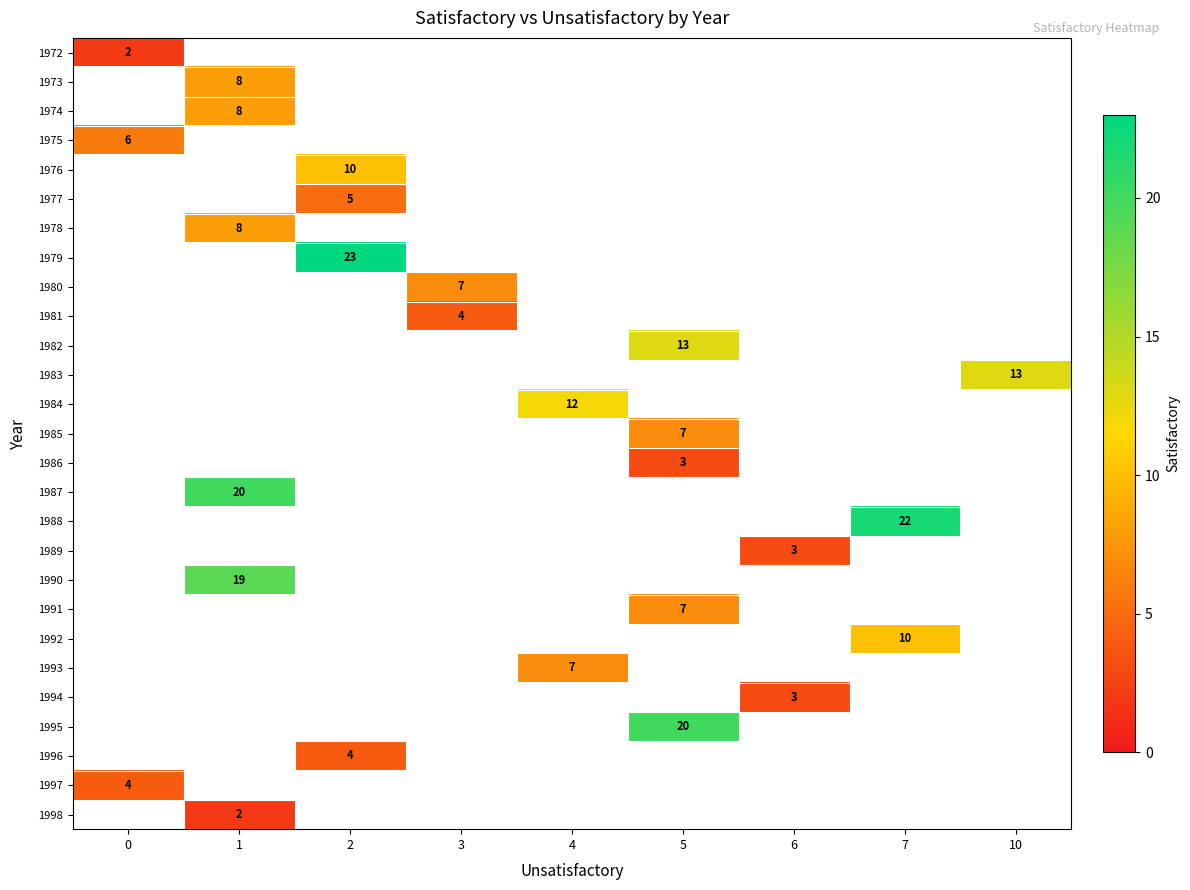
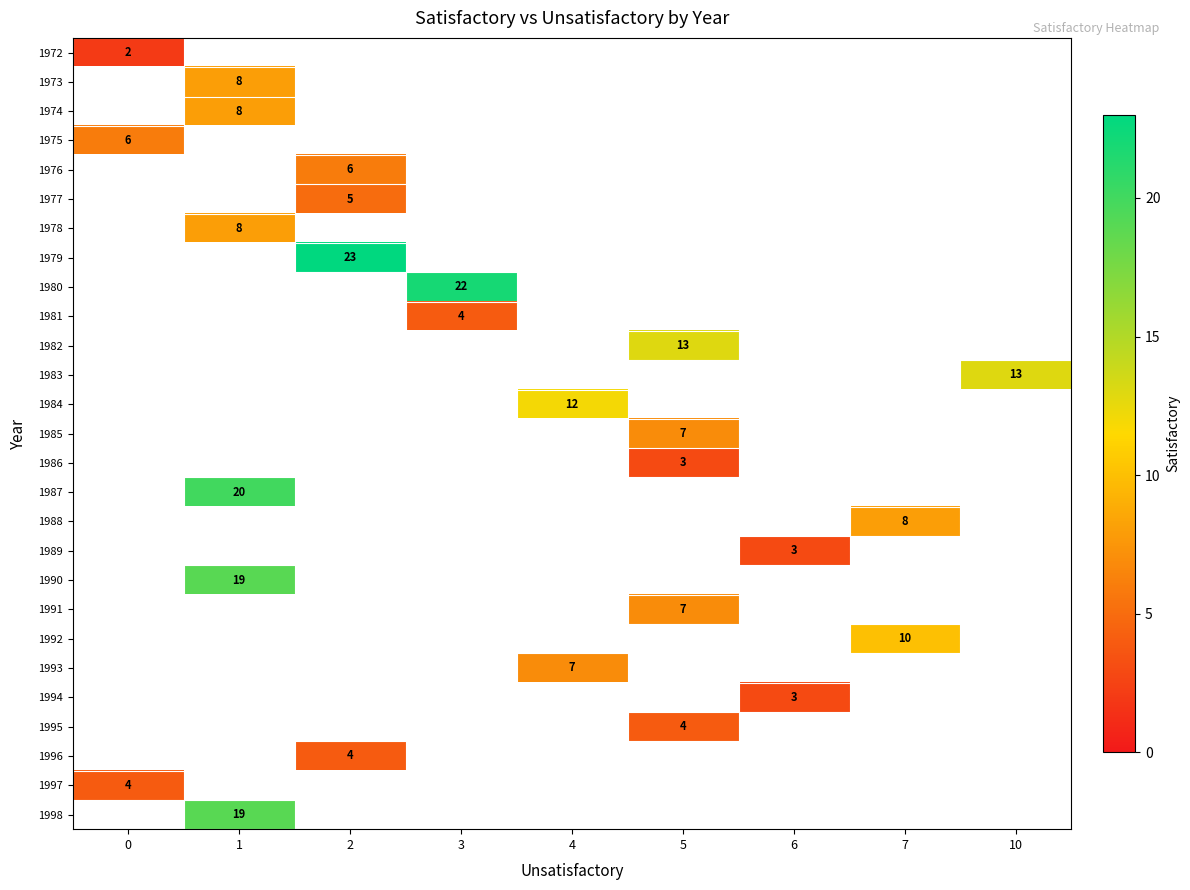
1976, 2: 10 -> 6
1980, 3: 7 -> 22
1988, 7: 22 -> 8
1995, 5: 20 -> 4
1998, 1: 2 -> 19
